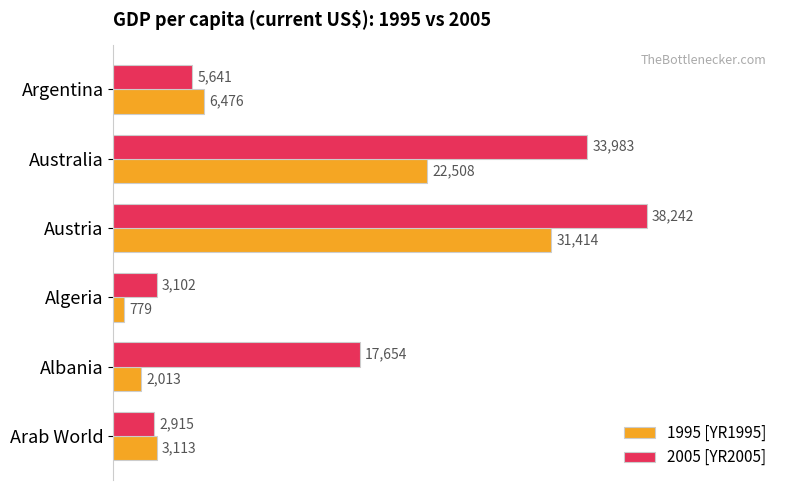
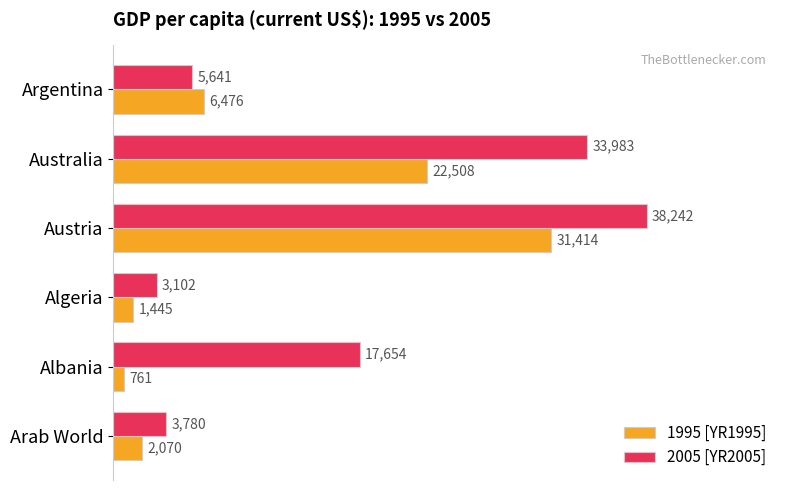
1995 [YR1995], Algeria: 779 -> 1,445
1995 [YR1995], Albania: 2,013 -> 761
2005 [YR2005], Arab World: 2,915 -> 3,780
1995 [YR1995], Arab World: 3,113 -> 2,070
